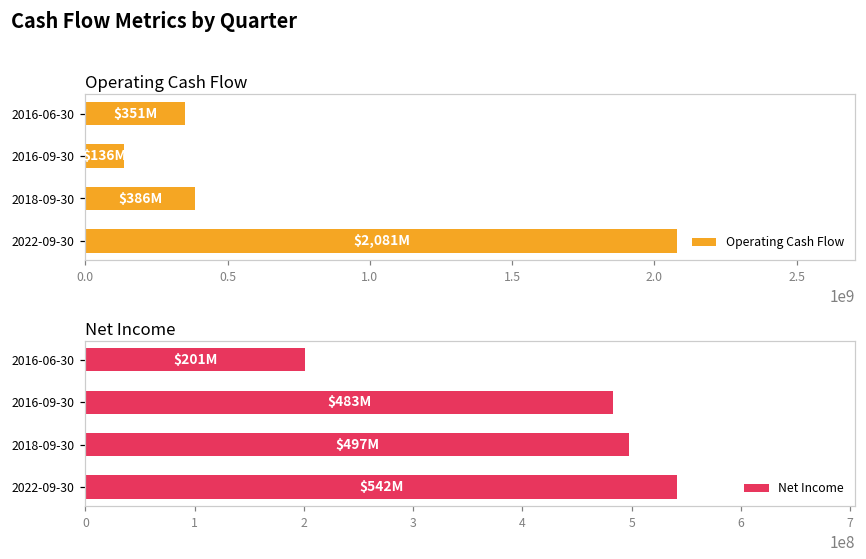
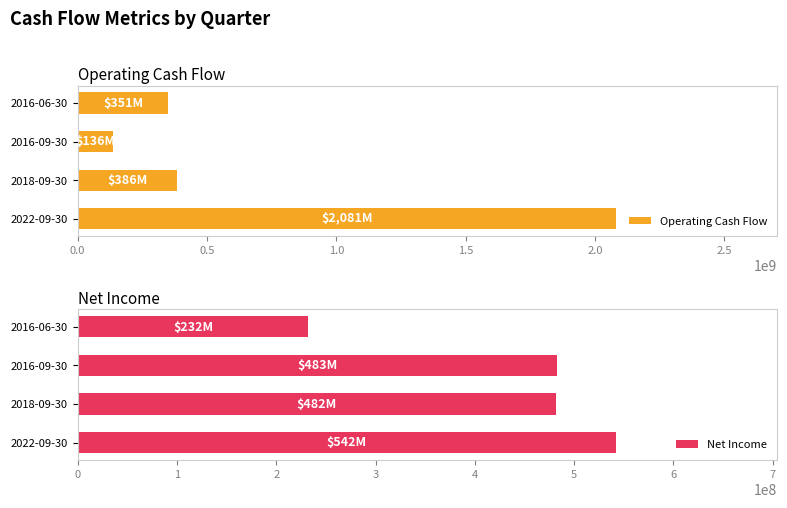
Net Income, 2016-06-30: $201M -> $232M
Net Income, 2018-09-30: $497M -> $482M
